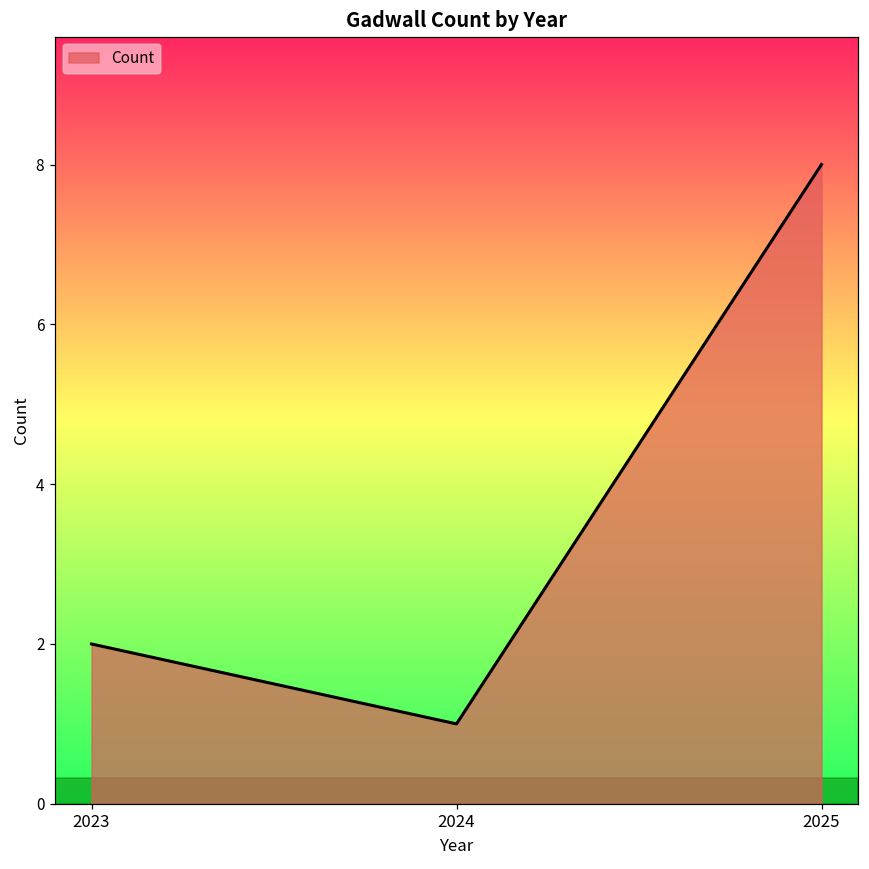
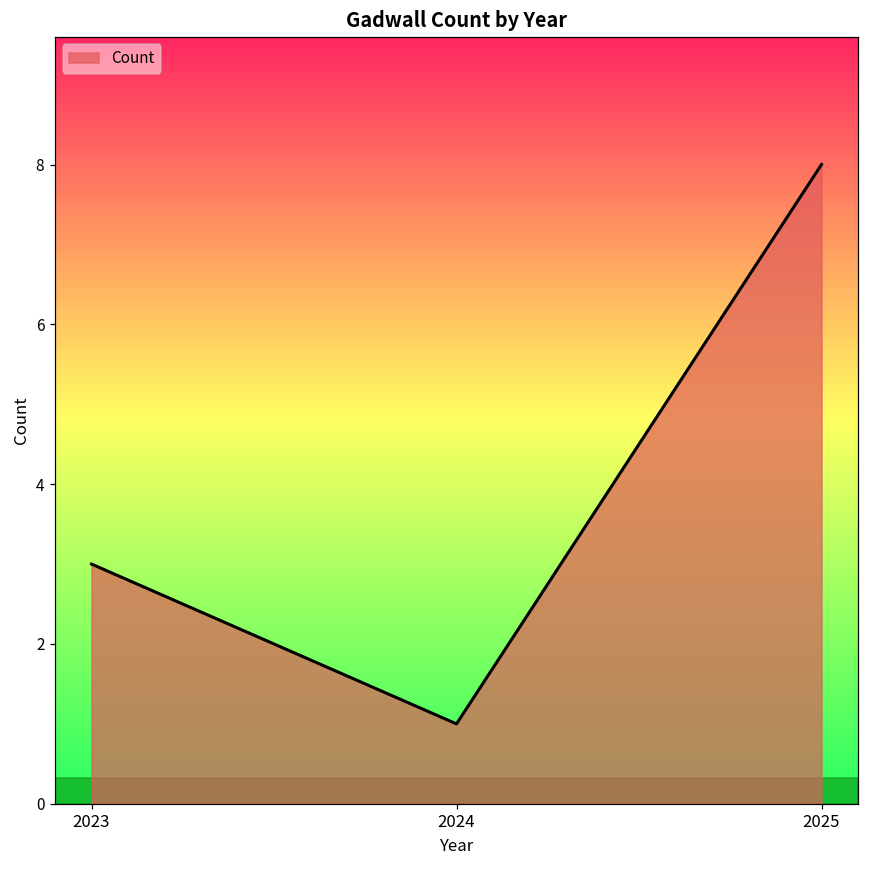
2023: 2 -> 3
